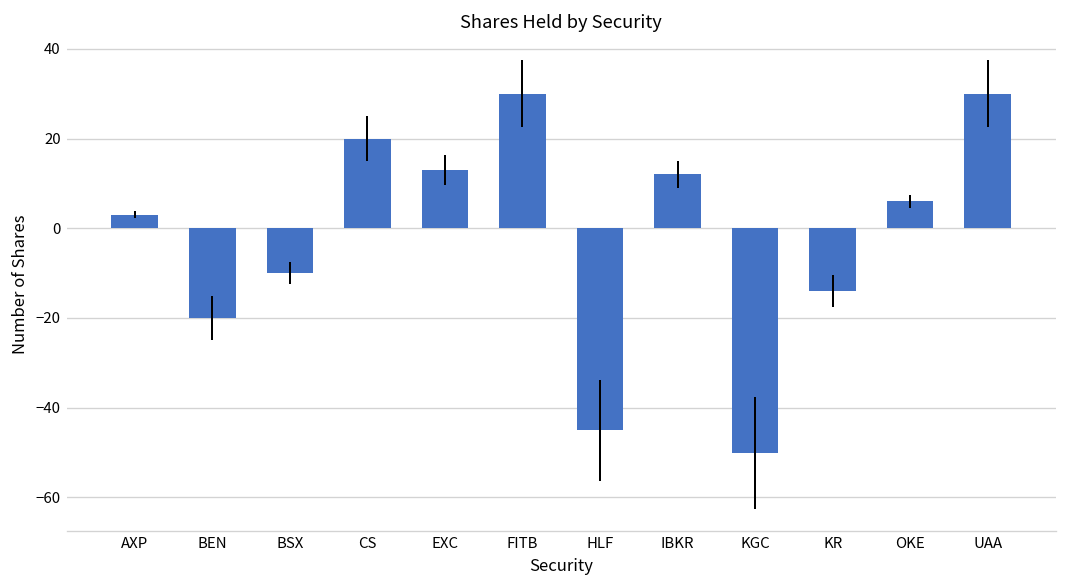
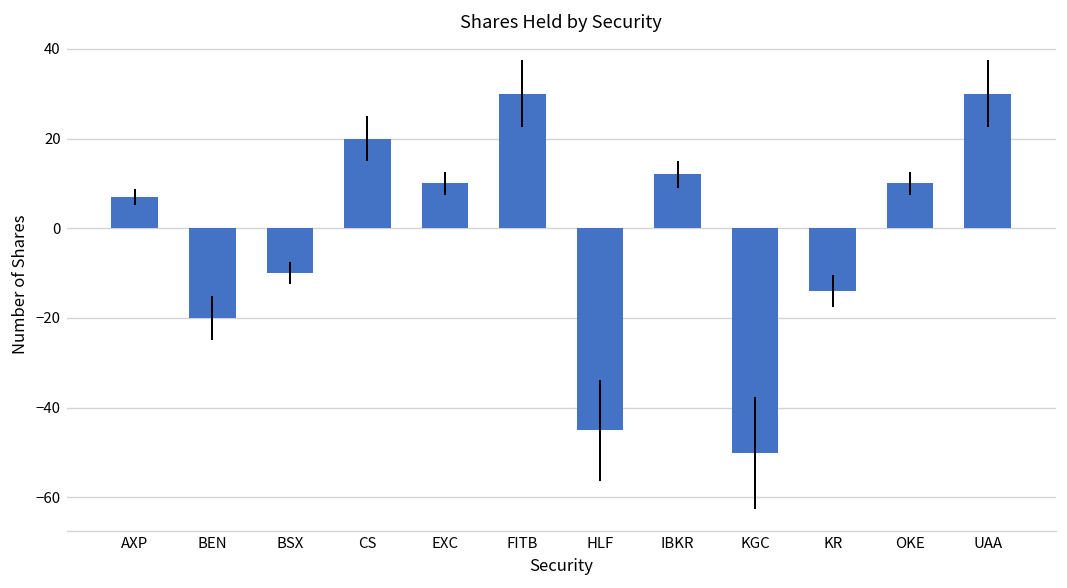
AXP: 3 -> 7
EXC: 13 -> 10
OKE: 6 -> 10
